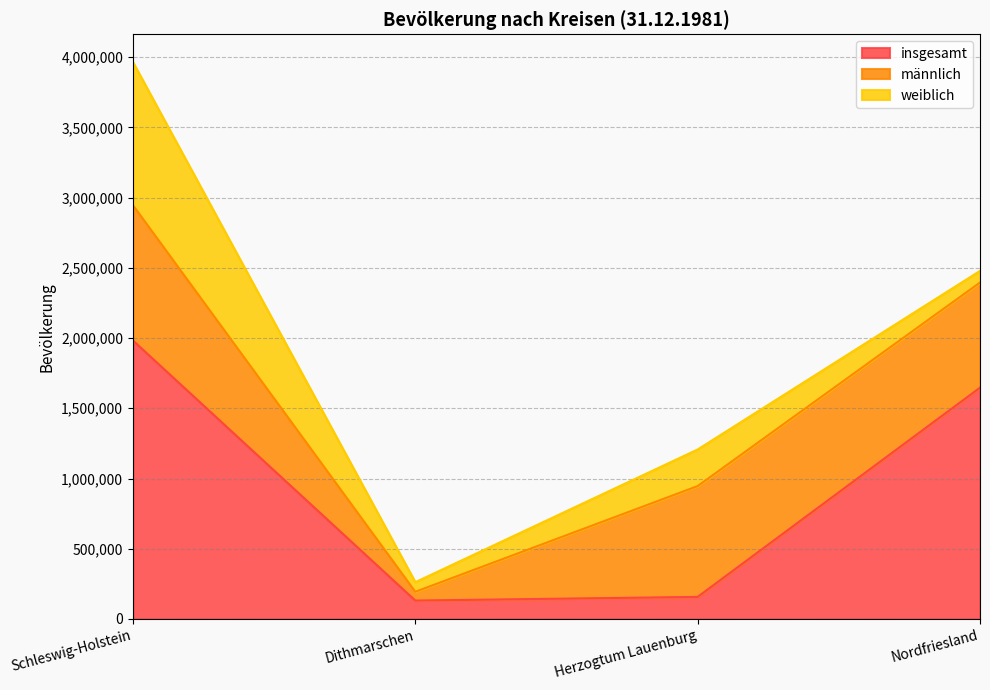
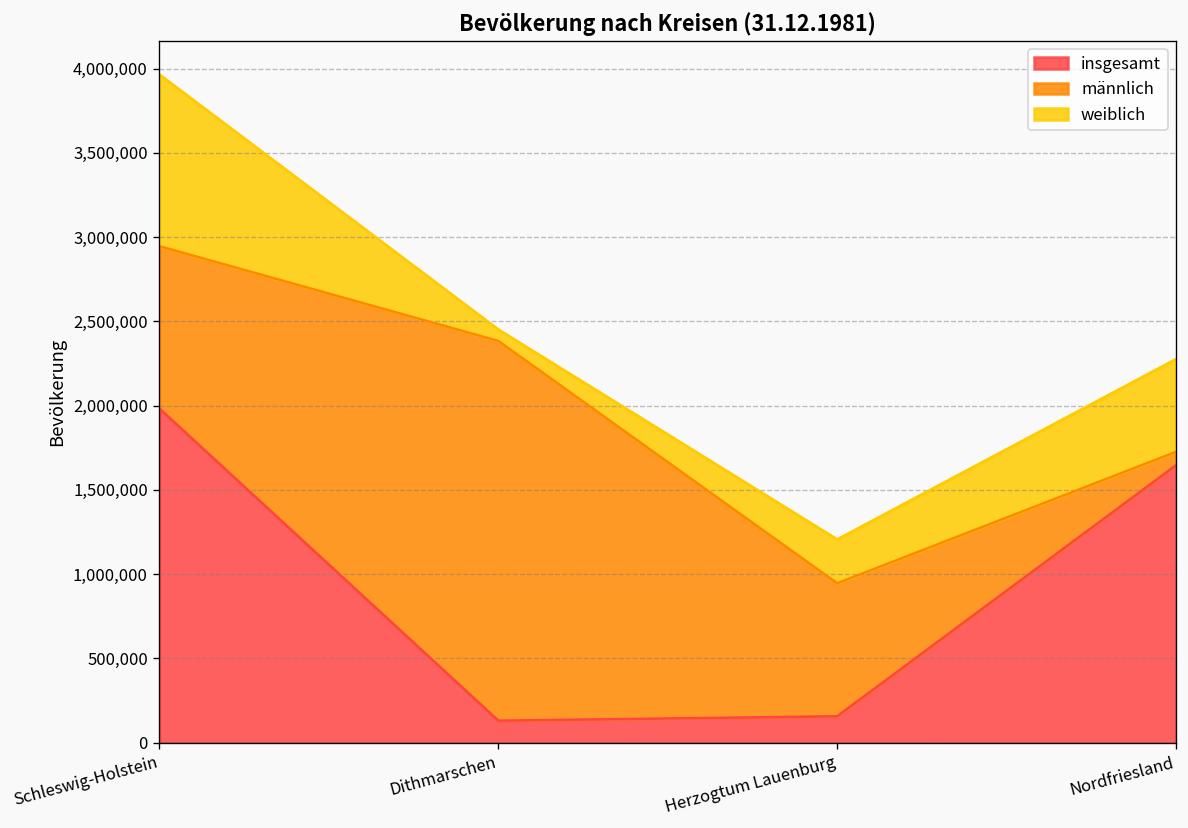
männlich, Dithmarschen: 60,000 -> 2,250,000
männlich, Nordfriesland: 750,000 -> 80,000
weiblich, Nordfriesland: 80,000 -> 550,000
